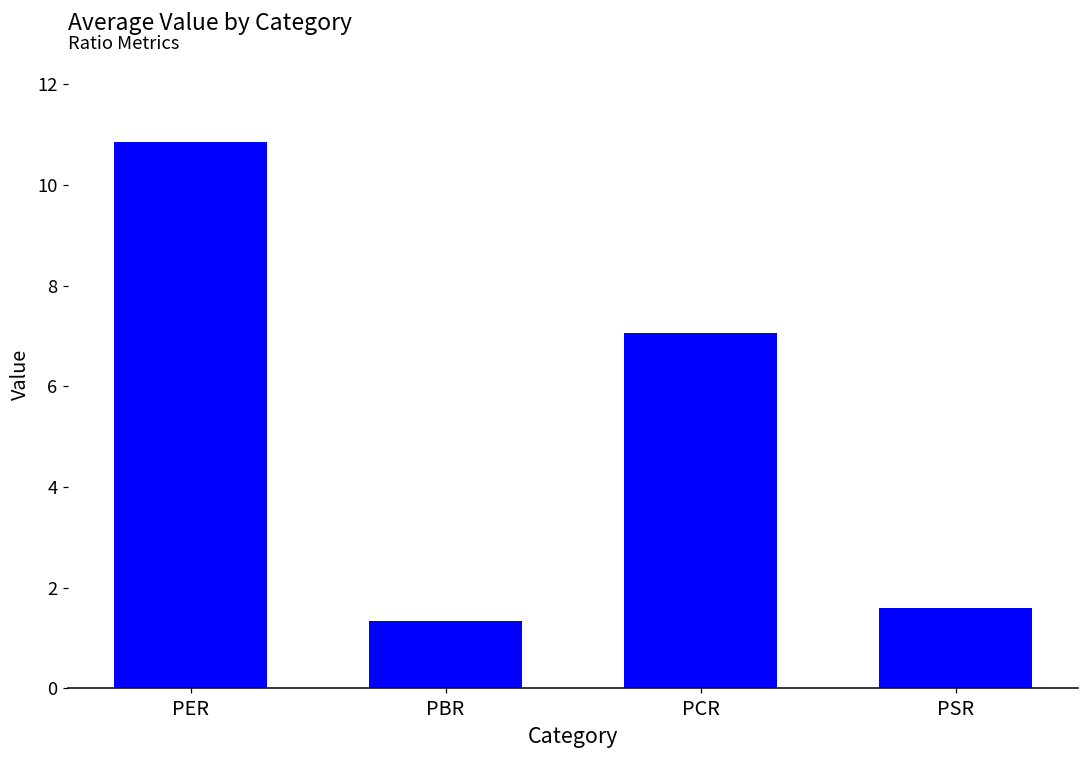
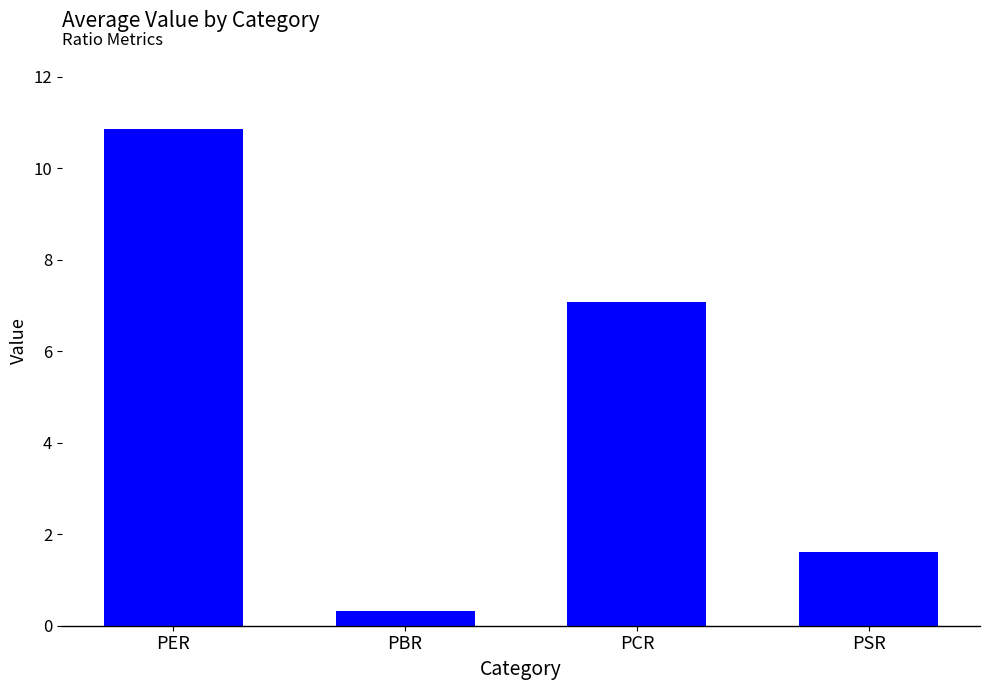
PBR: 1.3 -> 0.3
